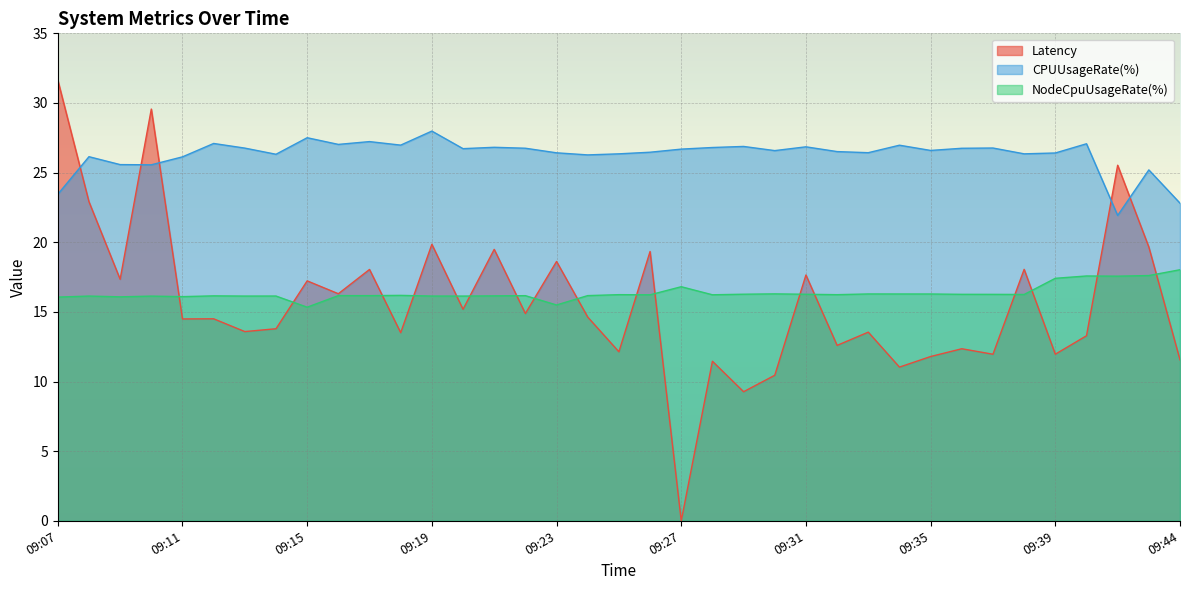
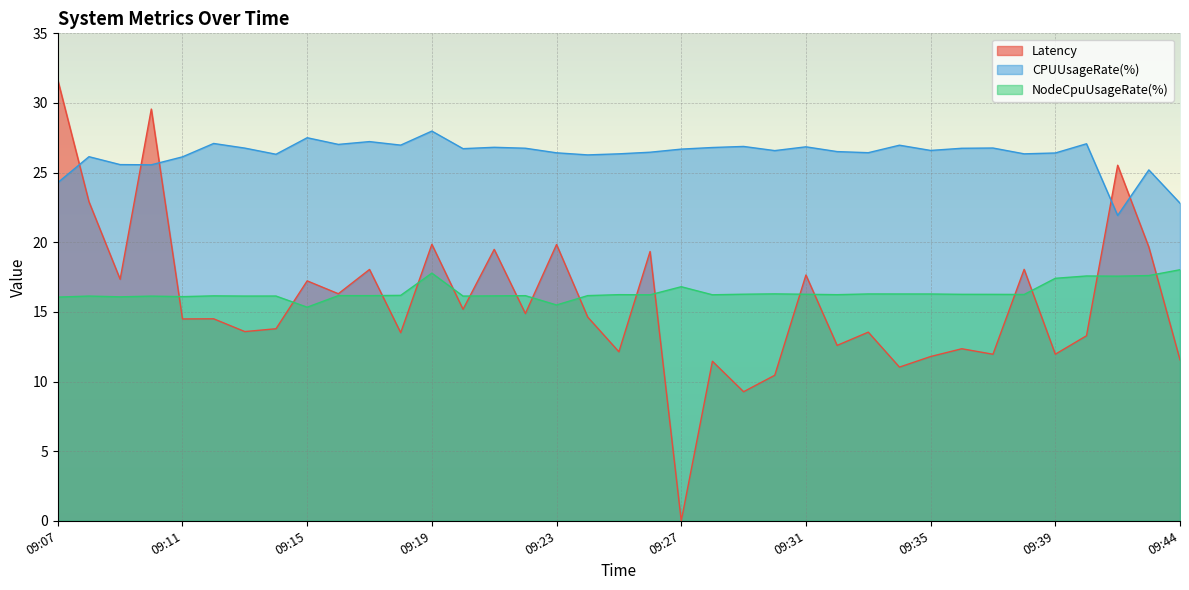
CPUUsageRate(%), 09:07: 23.4 -> 24.3
NodeCpuUsageRate(%), 09:19: 16.1 -> 17.8
Latency, 09:23: 18.6 -> 19.8
